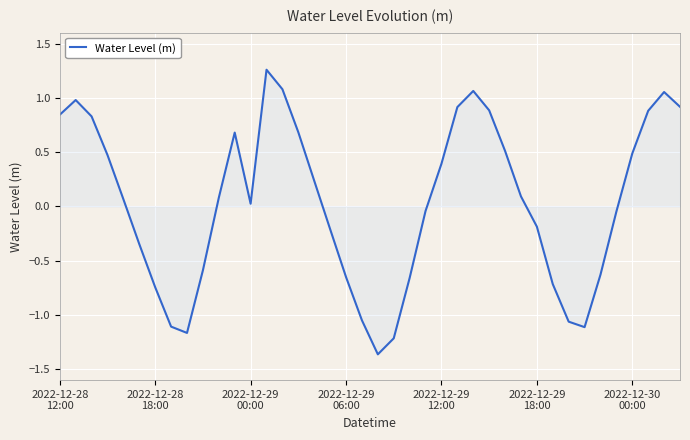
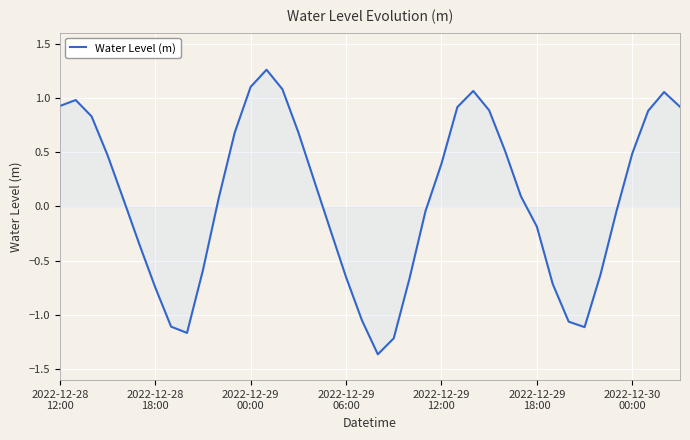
Water Level (m), 2022-12-28 12:00: 0.84 -> 0.92
Water Level (m), 2022-12-29 00:00: 0.02 -> 1.10
